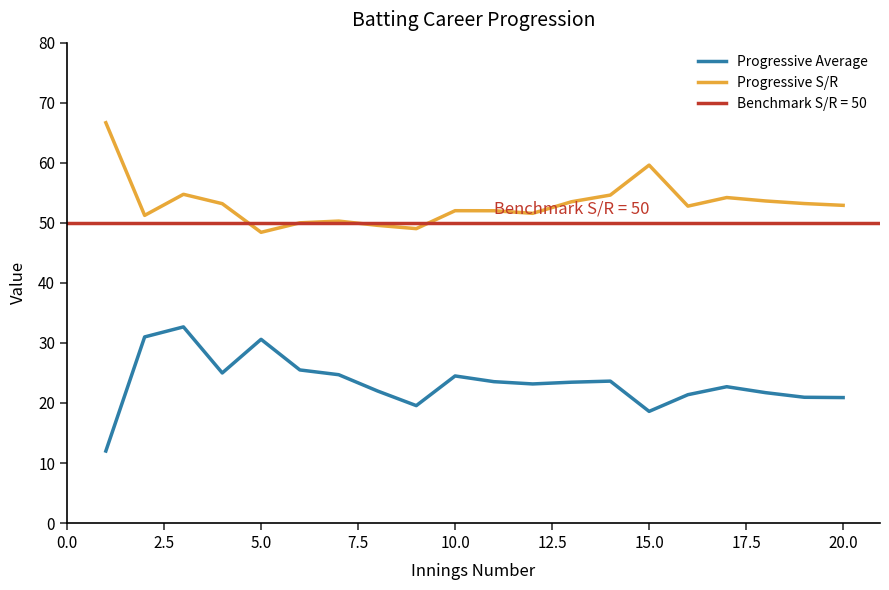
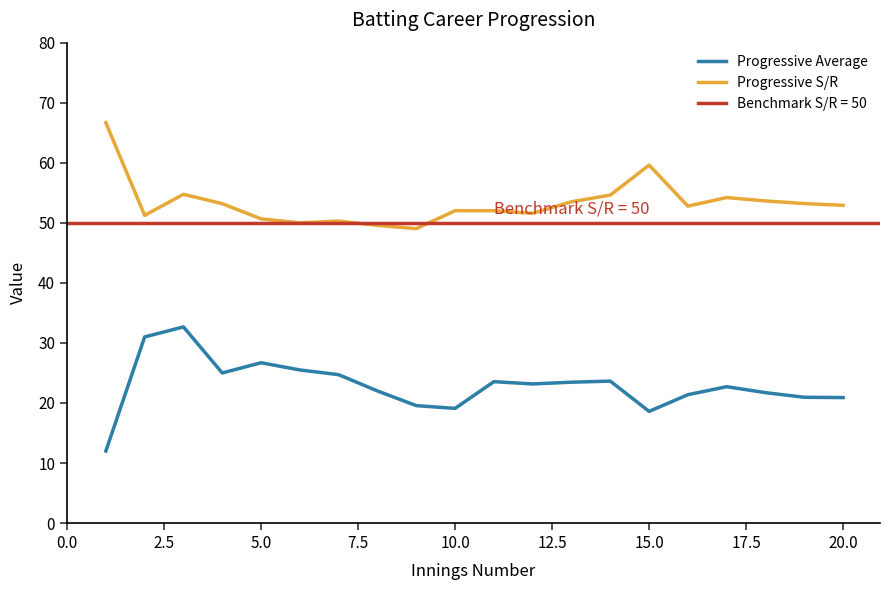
Progressive Average, 5.0: 31 -> 27
Progressive S/R, 5.0: 48 -> 51
Progressive Average, 10.0: 25 -> 19
